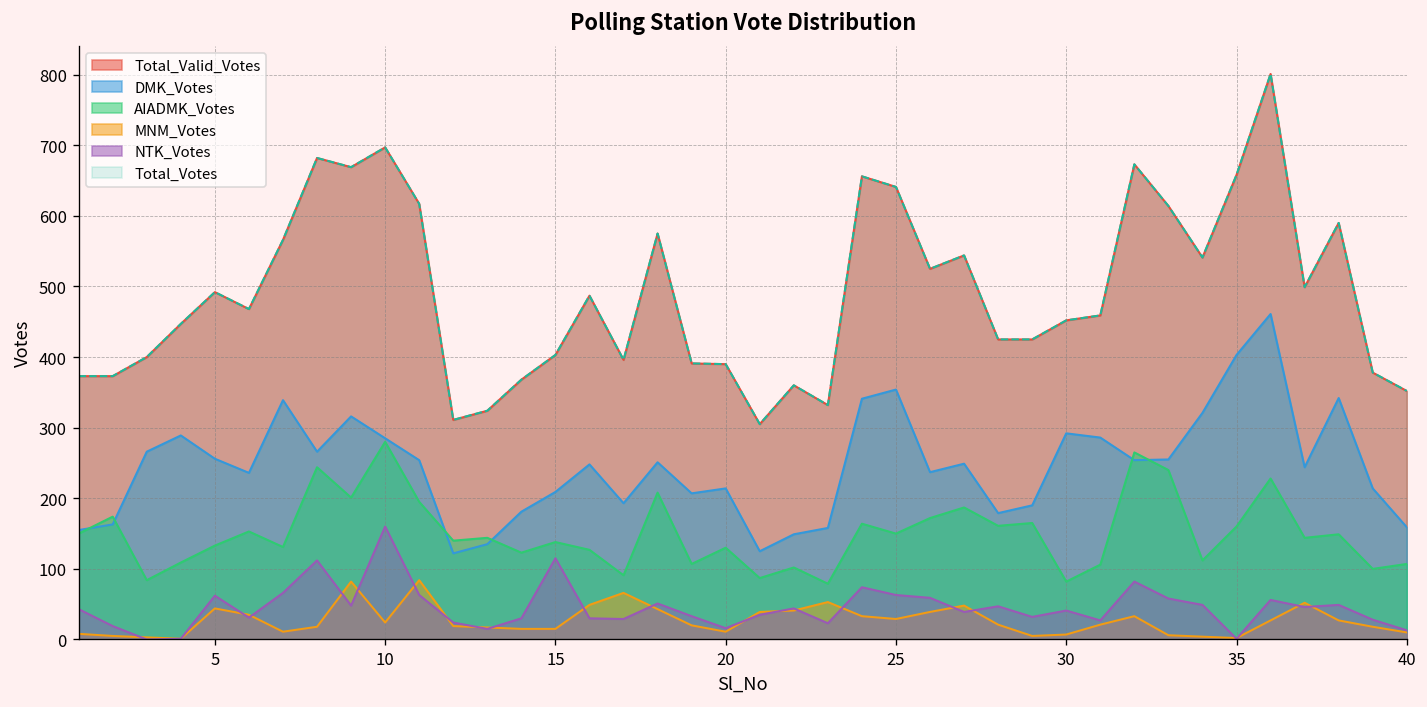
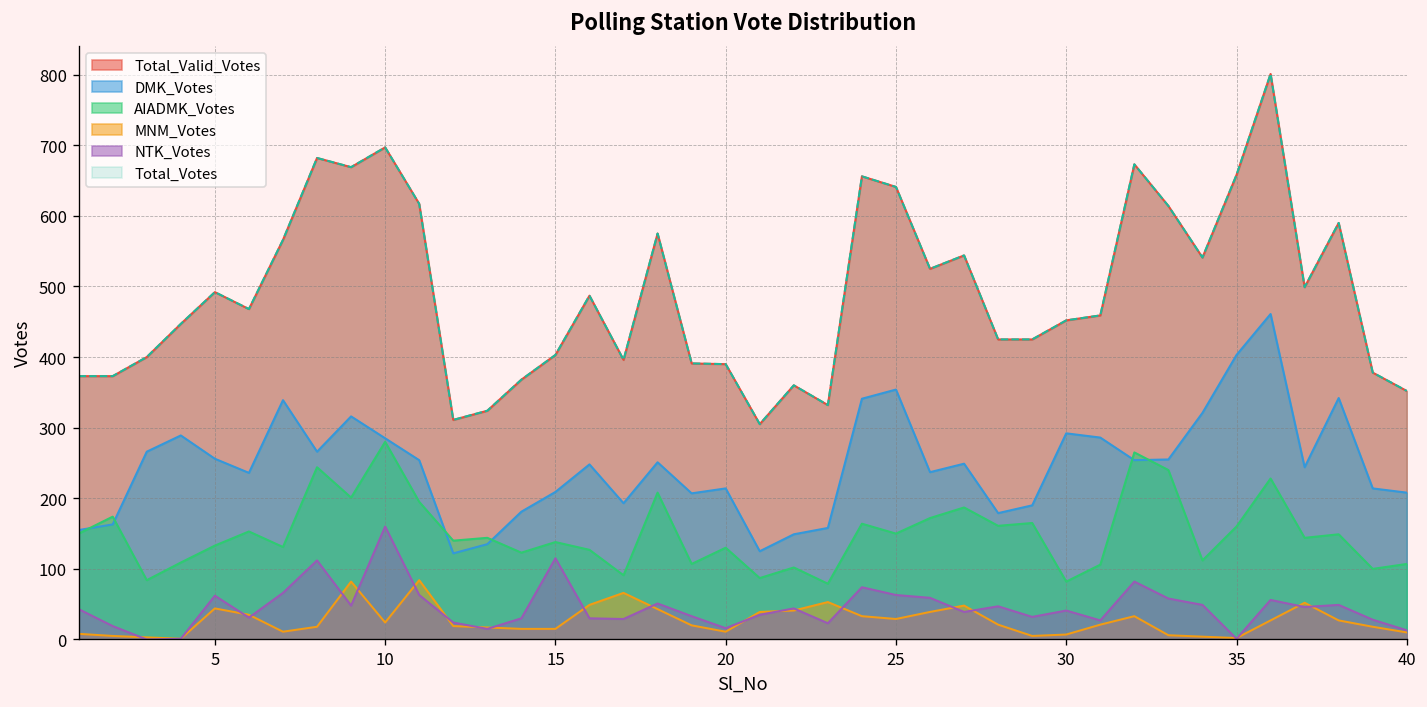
DMK_Votes, 40: 160 -> 210
